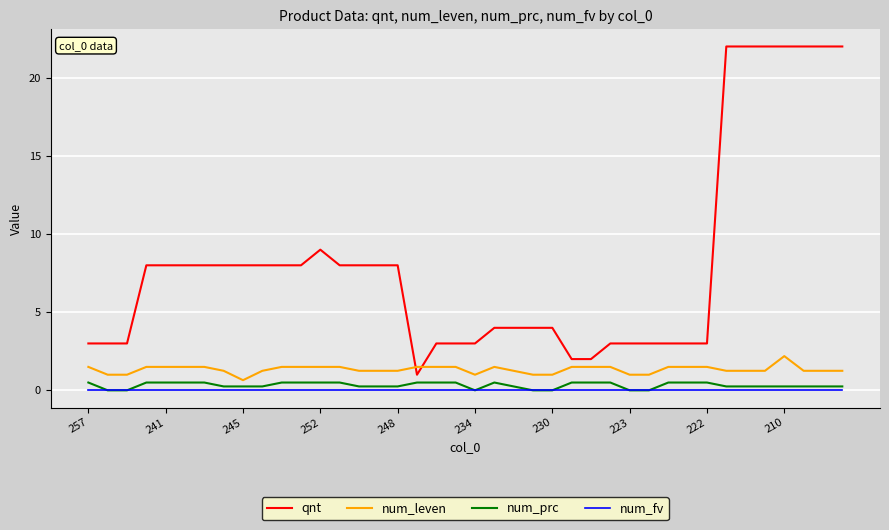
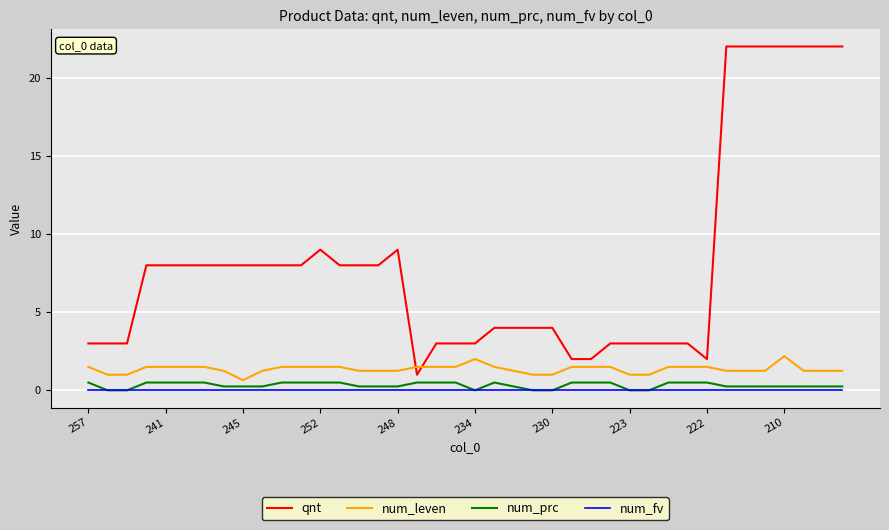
qnt, 248: 8 -> 9
num_leven, 234: 1 -> 2
qnt, 222: 3 -> 2
